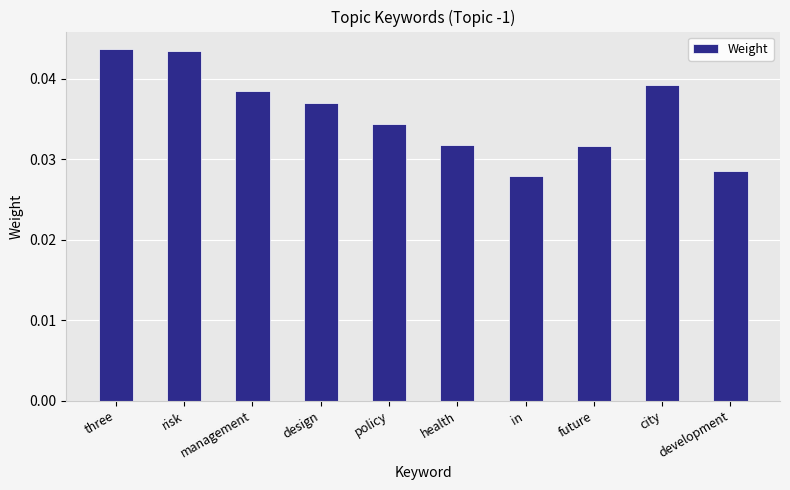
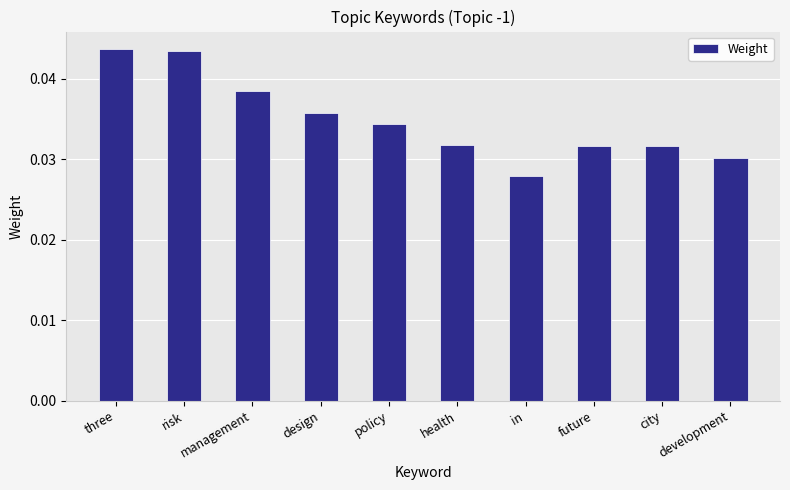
design: 0.037 -> 0.036
city: 0.039 -> 0.032
development: 0.029 -> 0.030
